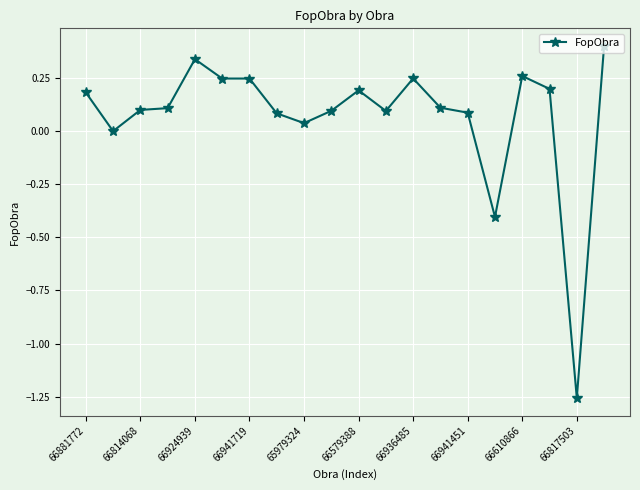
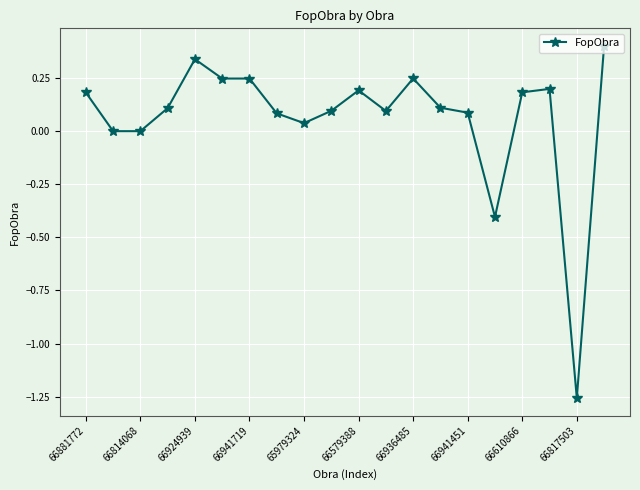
66814068: 0.1 -> 0.0
66610866: 0.26 -> 0.18
